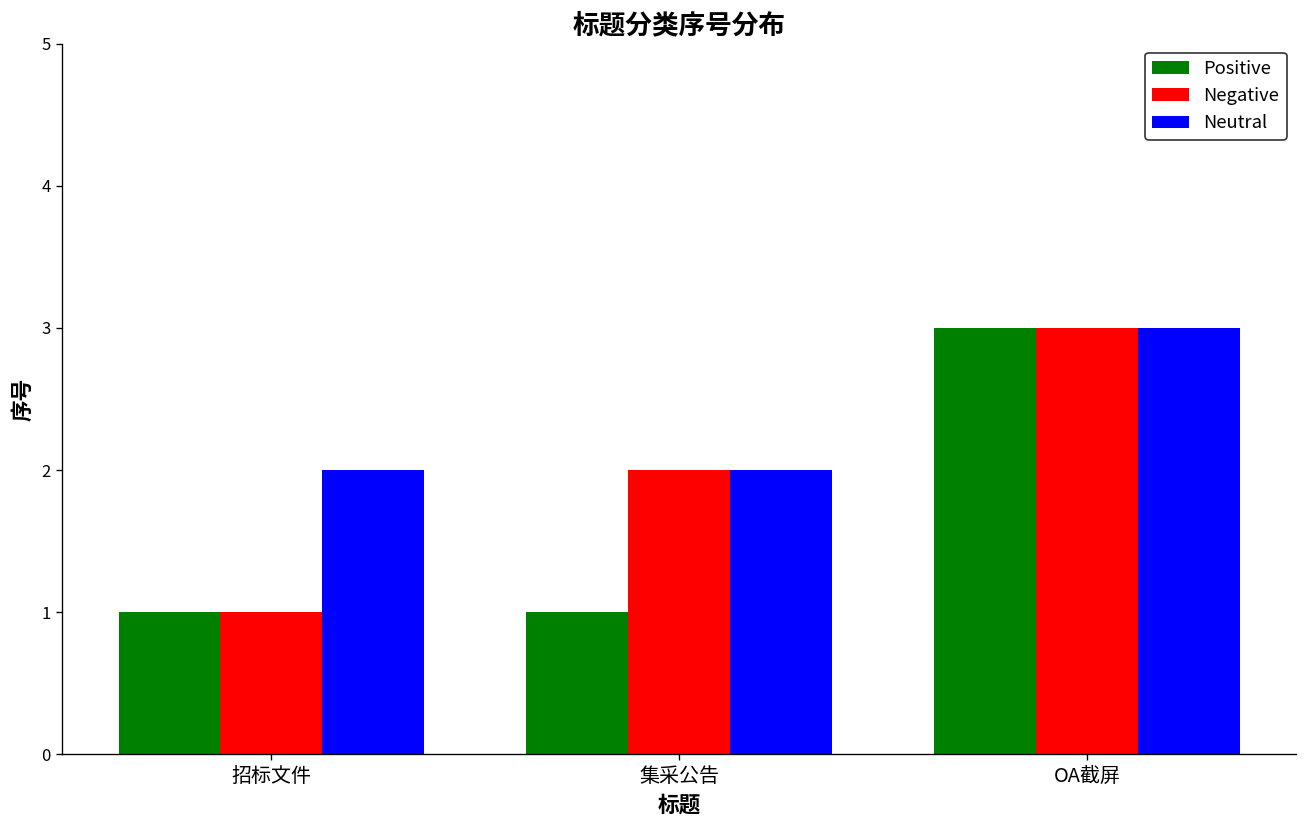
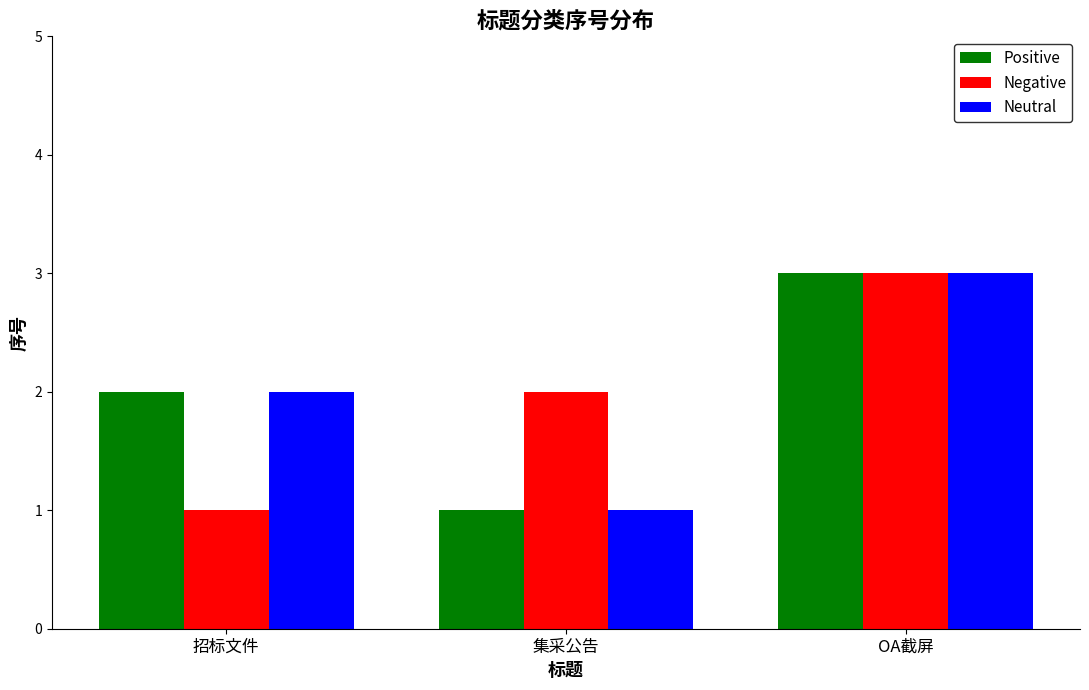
Positive, 招标文件: 1 -> 2
Neutral, 集采公告: 2 -> 1
